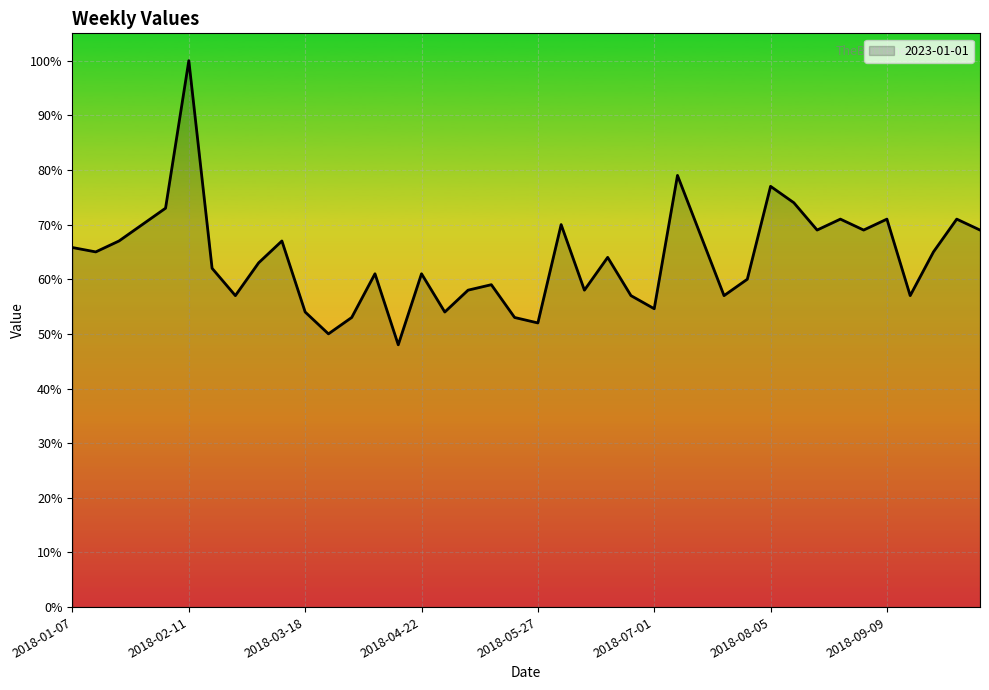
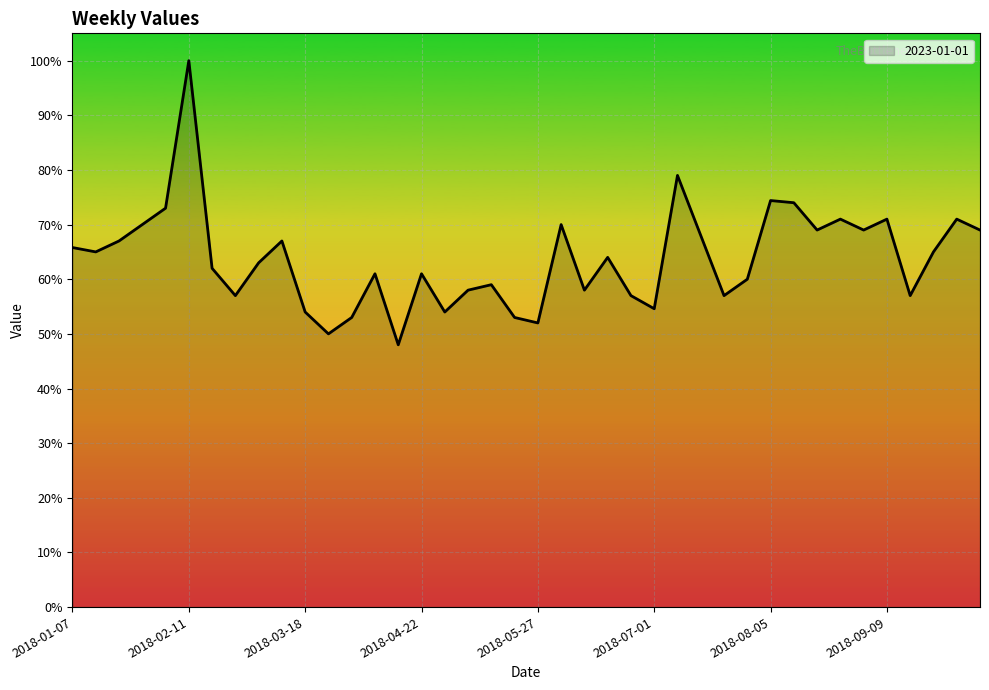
2018-08-05: 77% -> 74%
